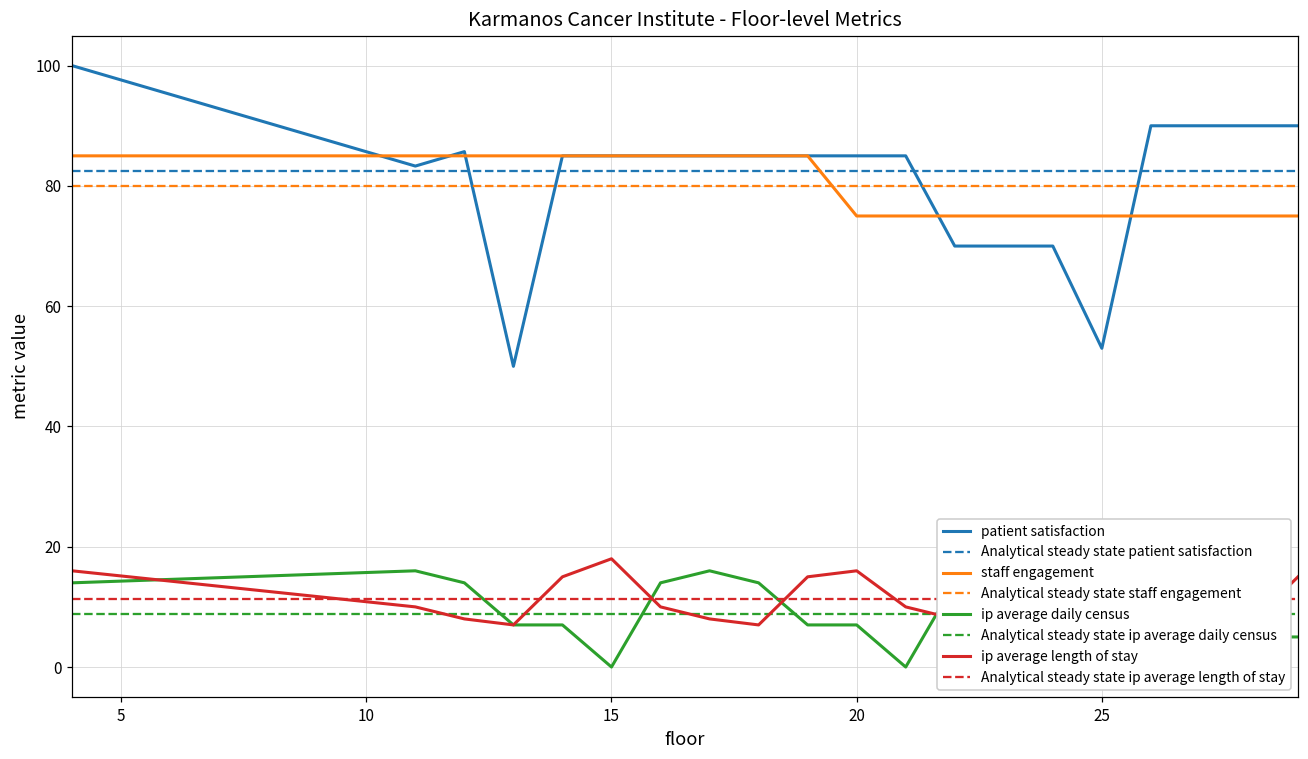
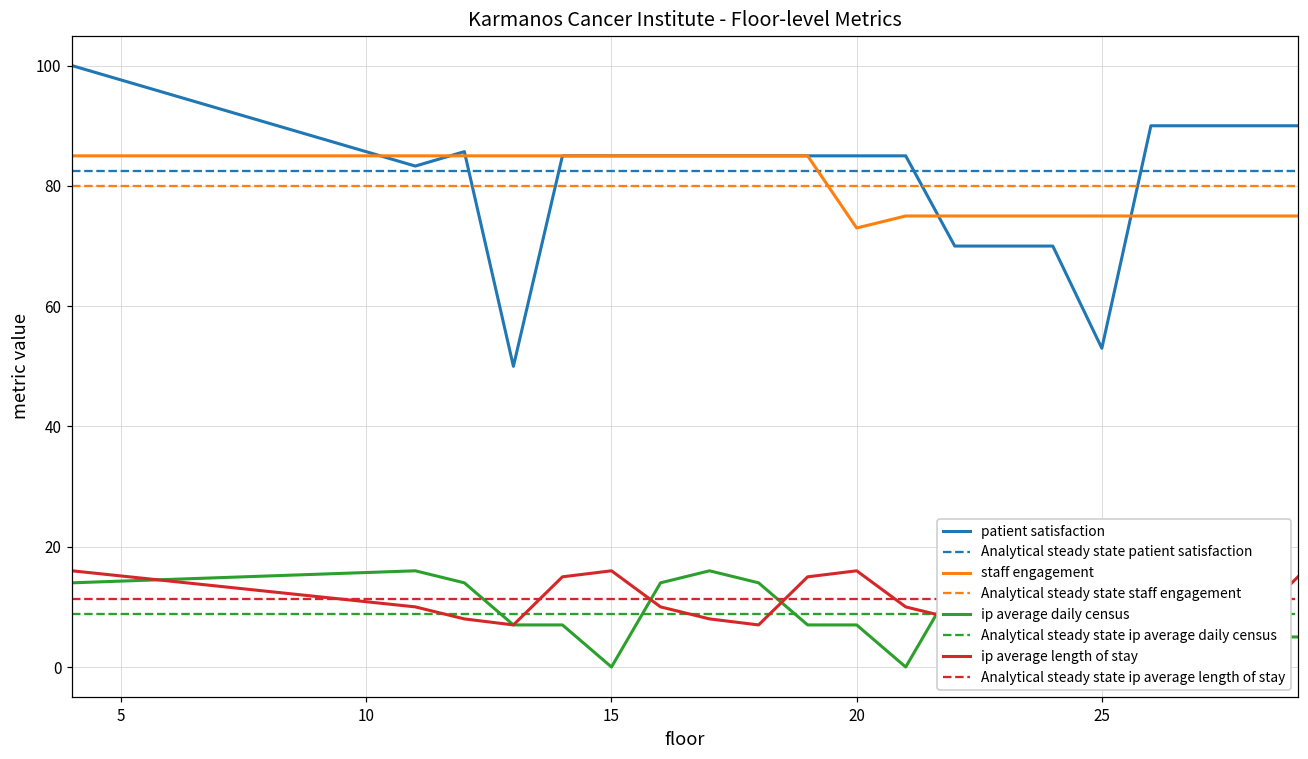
ip average length of stay, 15: 18 -> 16
staff engagement, 20: 75 -> 73
